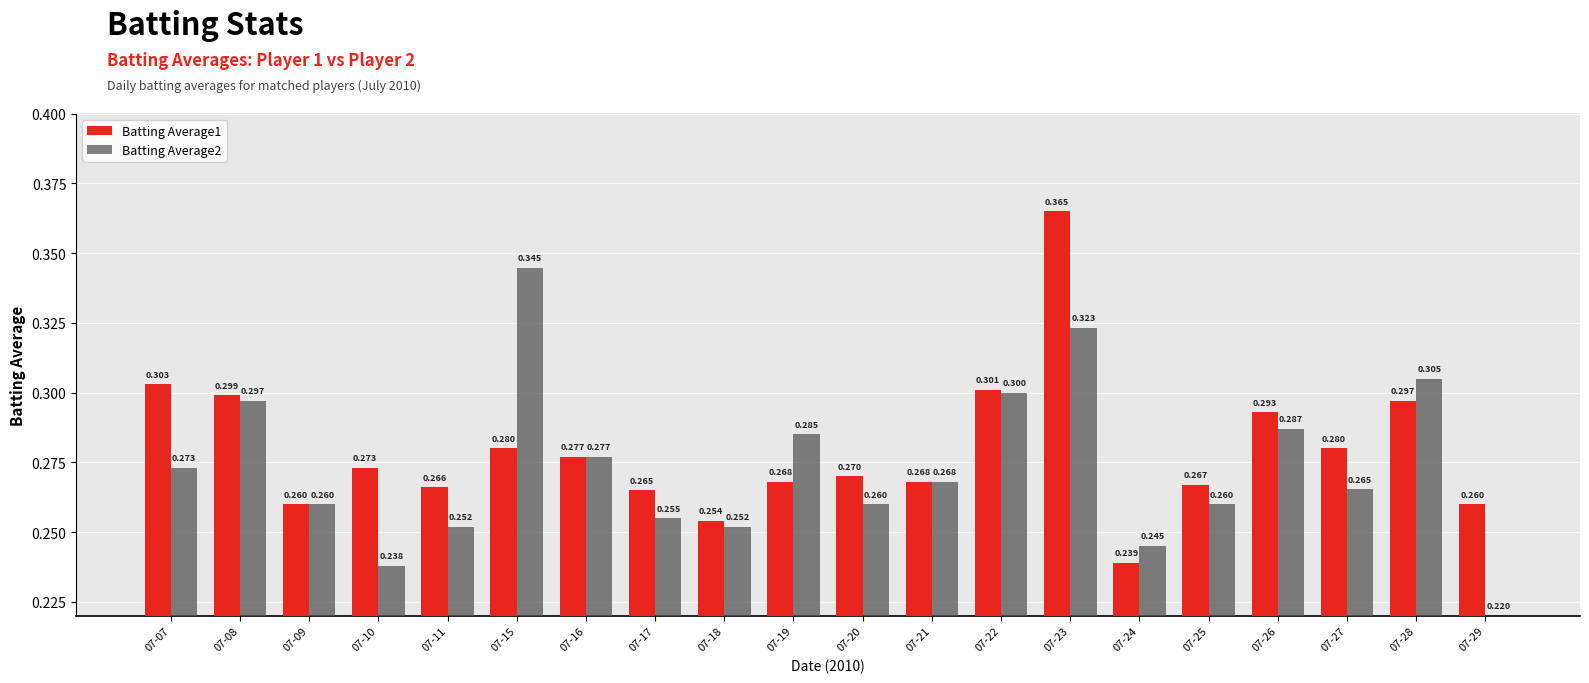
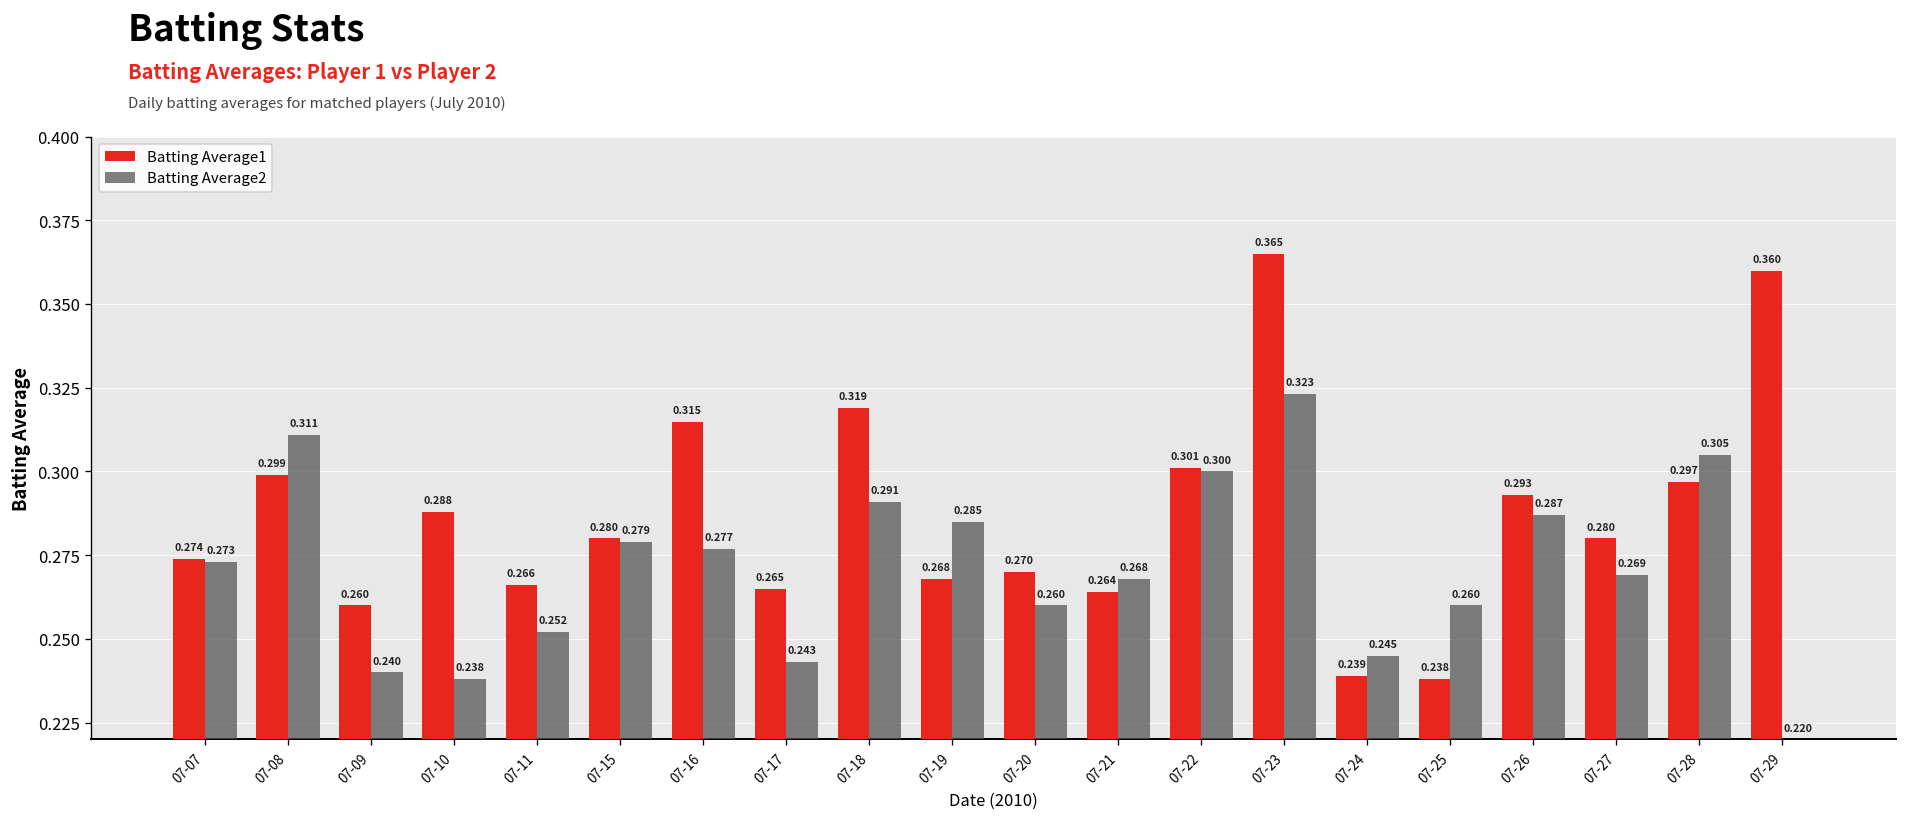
Batting Average1, 07-07: 0.303 -> 0.274
Batting Average2, 07-08: 0.297 -> 0.311
Batting Average2, 07-09: 0.260 -> 0.240
Batting Average1, 07-10: 0.273 -> 0.288
Batting Average2, 07-15: 0.345 -> 0.279
Batting Average1, 07-16: 0.277 -> 0.315
Batting Average2, 07-17: 0.255 -> 0.243
Batting Average1, 07-18: 0.254 -> 0.319
Batting Average2, 07-18: 0.252 -> 0.291
Batting Average1, 07-21: 0.268 -> 0.264
Batting Average1, 07-25: 0.267 -> 0.238
Batting Average2, 07-27: 0.265 -> 0.269
Batting Average1, 07-29: 0.260 -> 0.360
